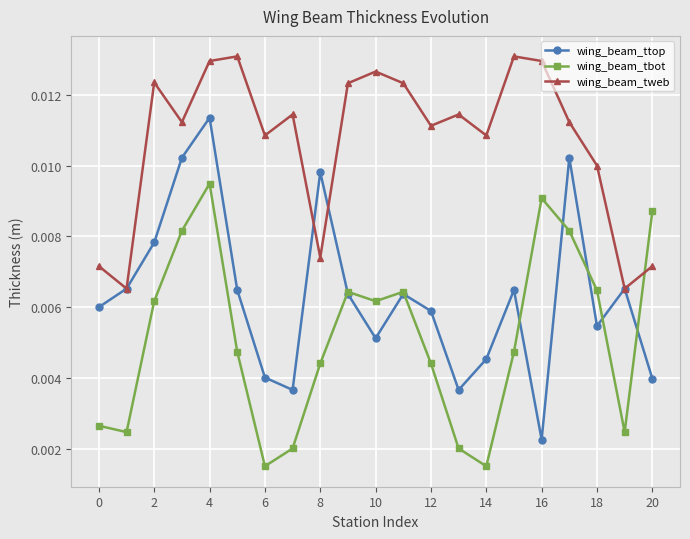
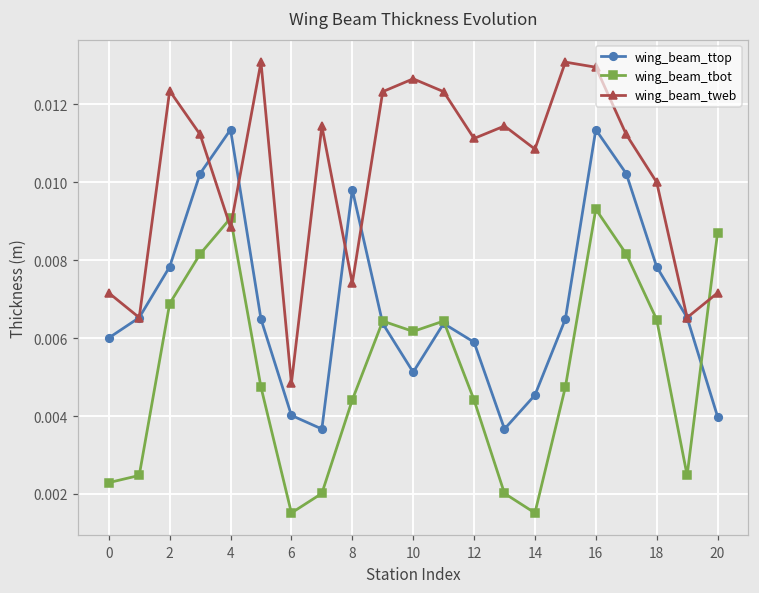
wing_beam_tbot, 0: 0.0027 -> 0.0023
wing_beam_tbot, 2: 0.0062 -> 0.0069
wing_beam_tbot, 4: 0.0095 -> 0.0091
wing_beam_tweb, 4: 0.0130 -> 0.0088
wing_beam_tweb, 6: 0.0109 -> 0.0048
wing_beam_ttop, 16: 0.0023 -> 0.0114
wing_beam_tbot, 16: 0.0091 -> 0.0093
wing_beam_ttop, 18: 0.0055 -> 0.0078
